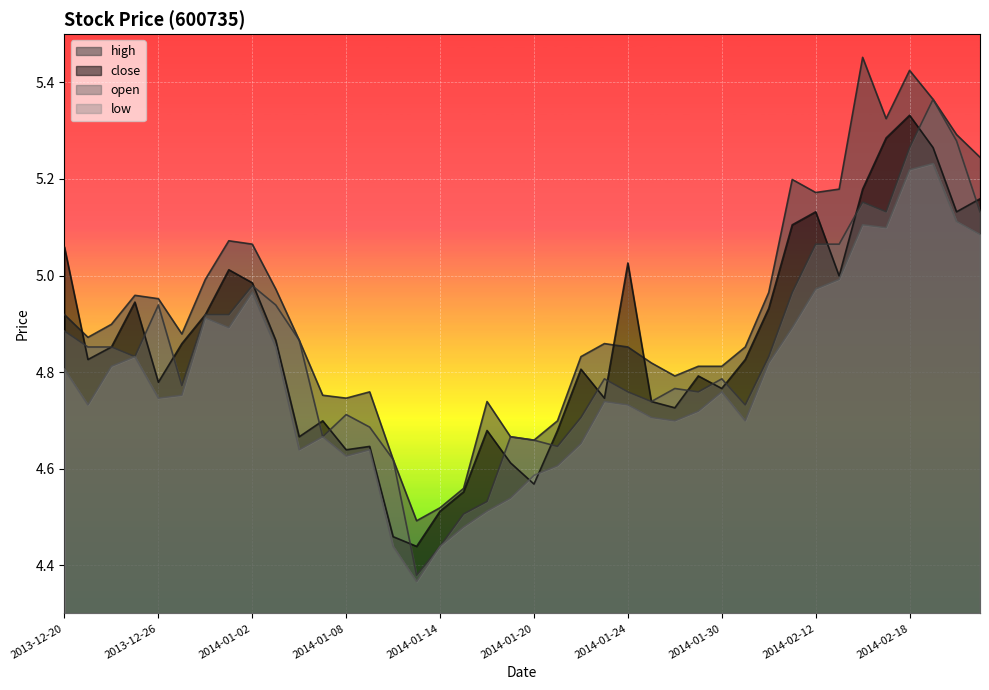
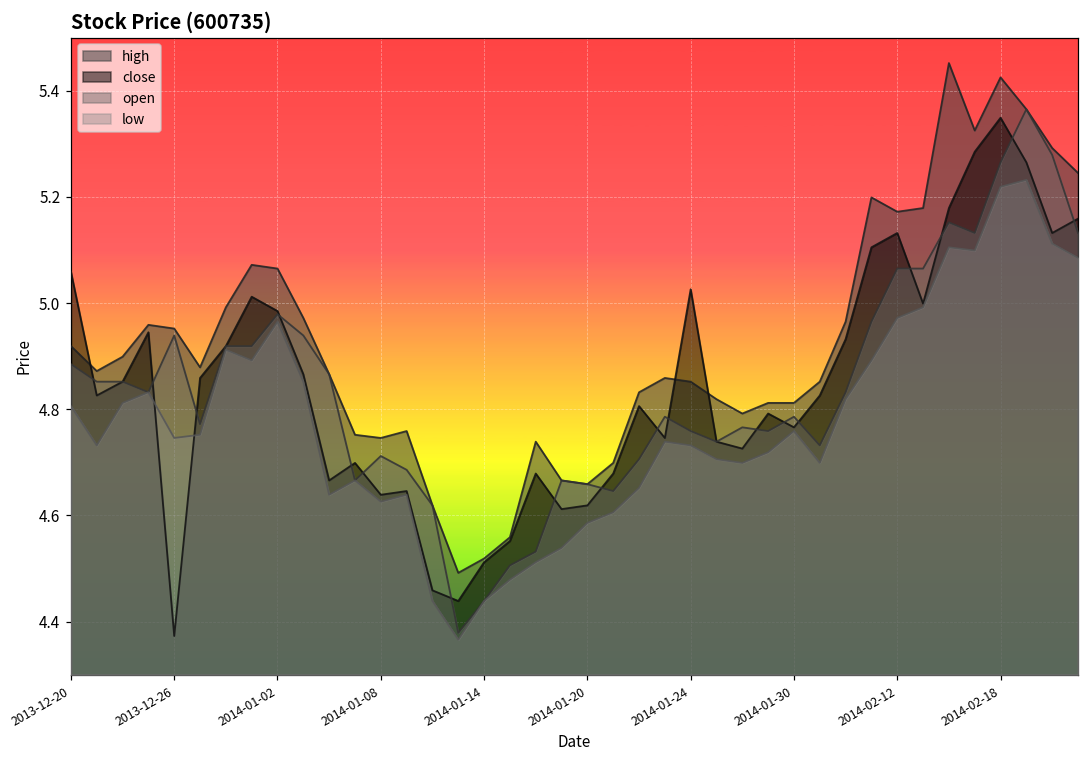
close, 2013-12-26: 4.78 -> 4.37
close, 2014-01-20: 4.57 -> 4.62
close, 2014-02-18: 5.33 -> 5.35
